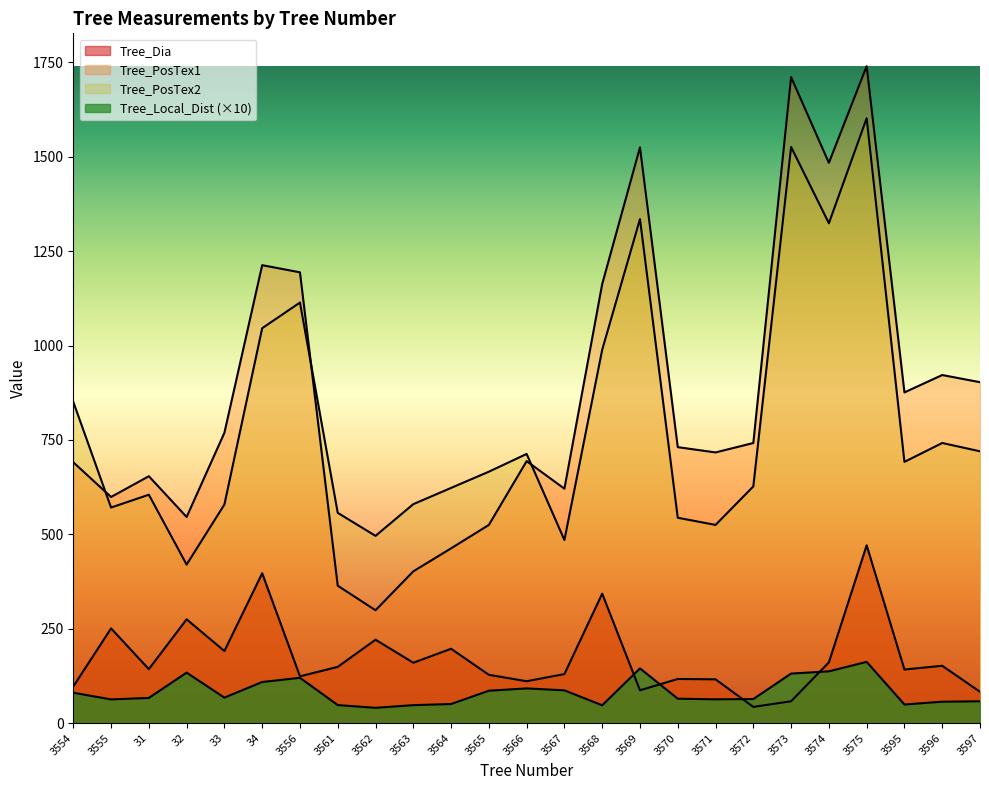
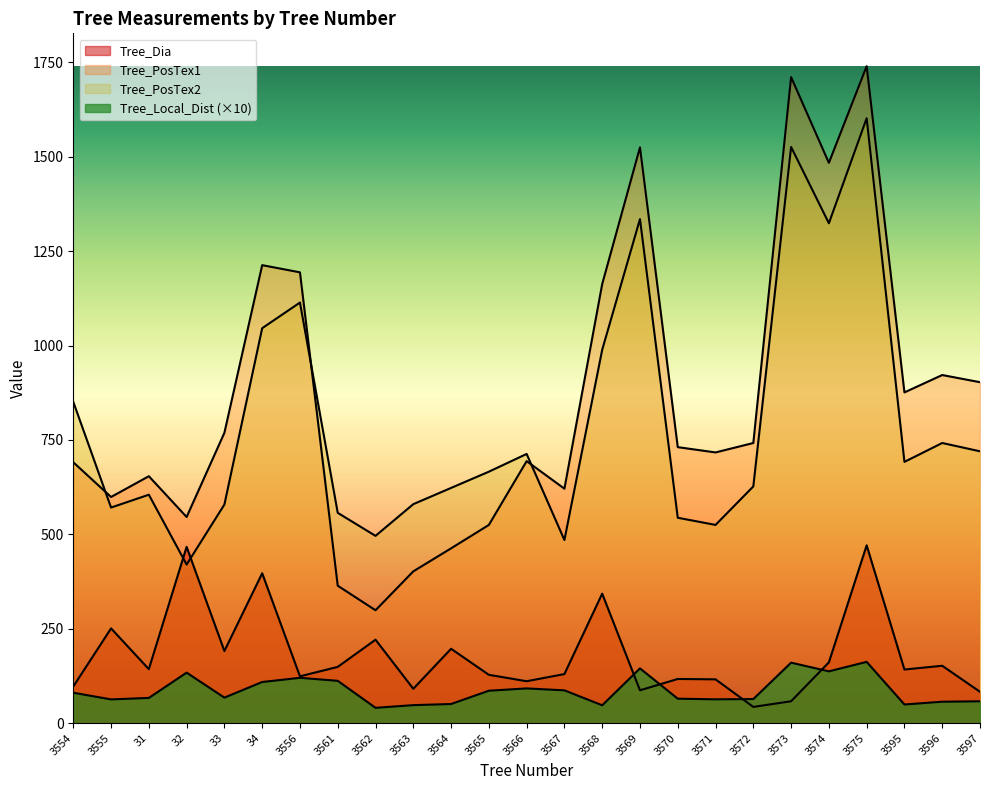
Tree_Dia, 32: 280 -> 470
Tree_Local_Dist (×10), 3561: 50 -> 110
Tree_Dia, 3563: 160 -> 90
Tree_Local_Dist (×10), 3573: 130 -> 160
